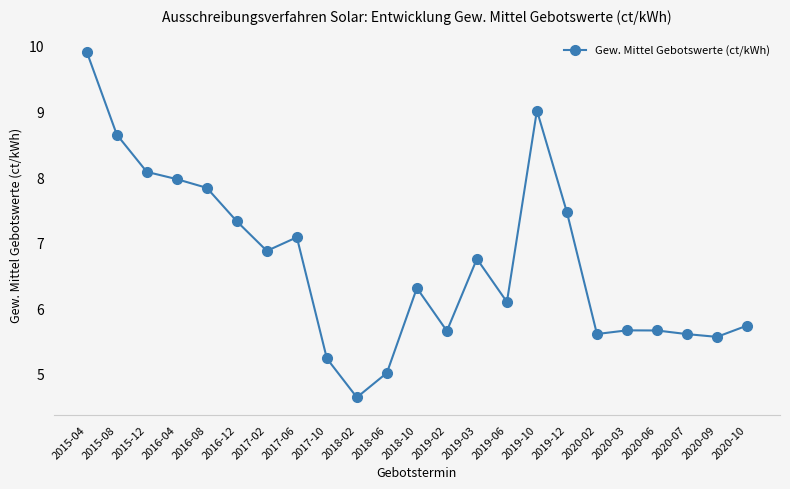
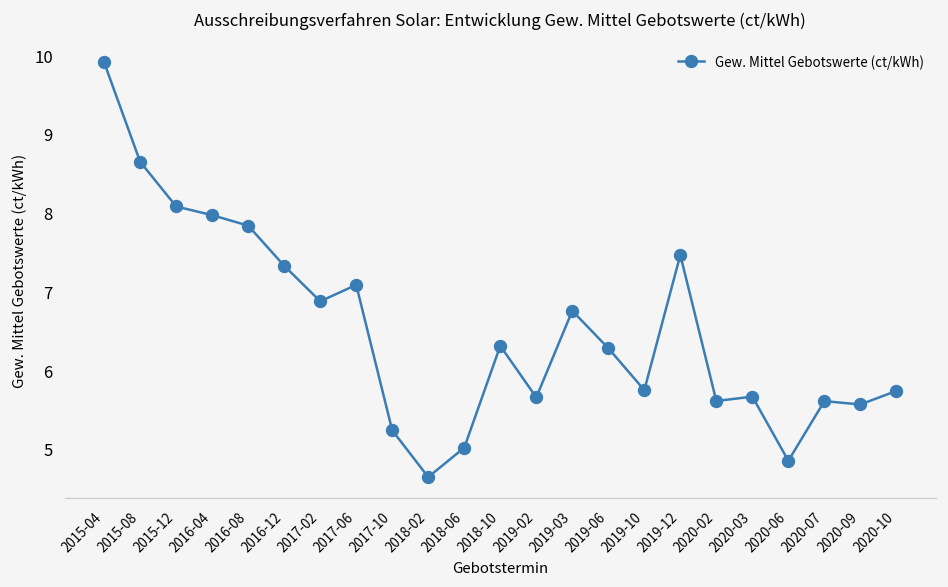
2019-06: 6.1 -> 6.3
2019-10: 9.0 -> 5.7
2020-06: 5.7 -> 4.8
